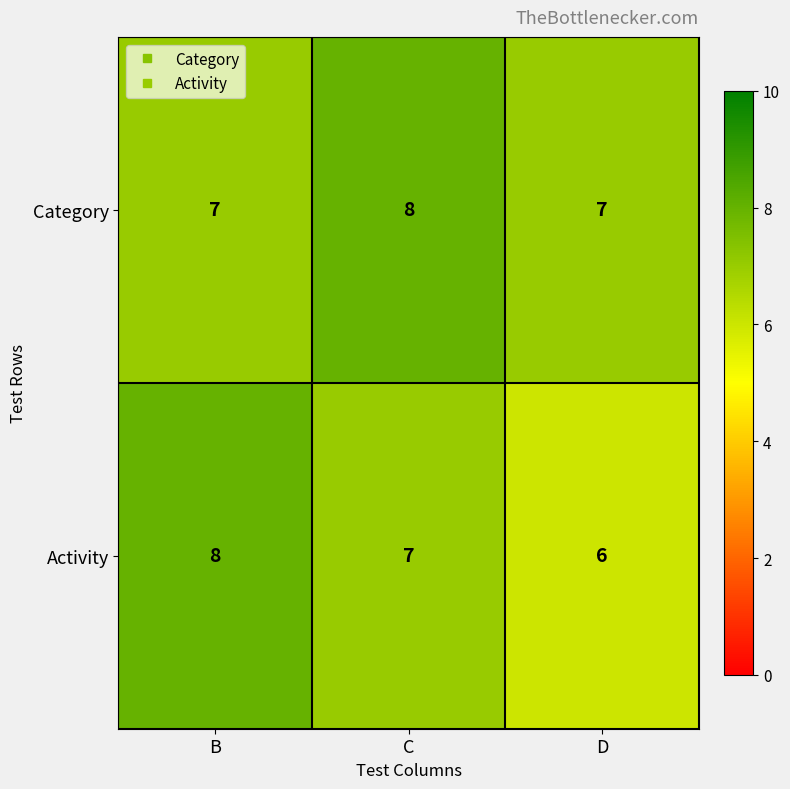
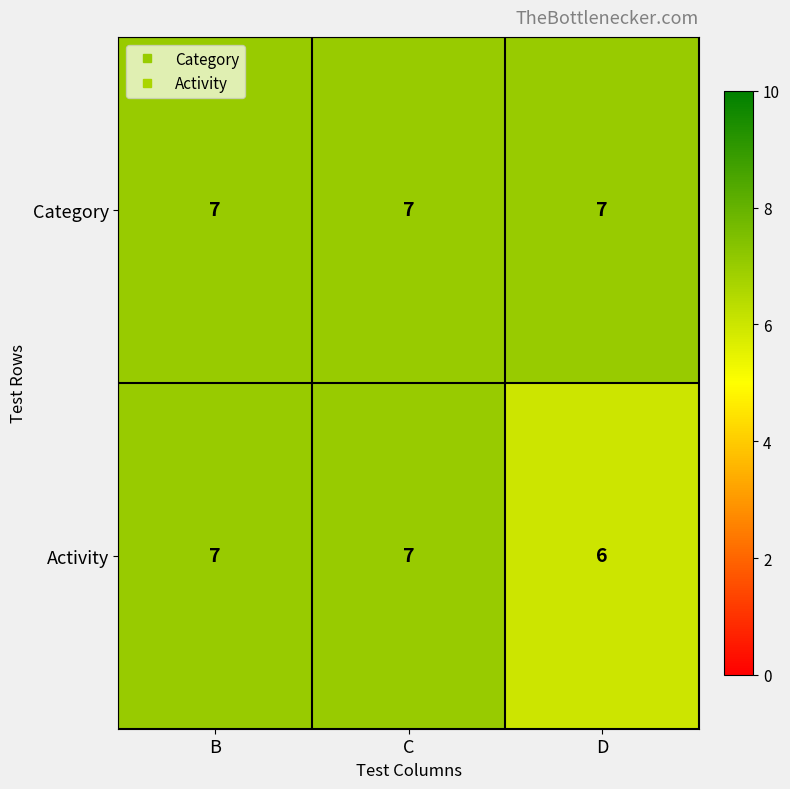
Category, C: 8 -> 7
Activity, B: 8 -> 7
